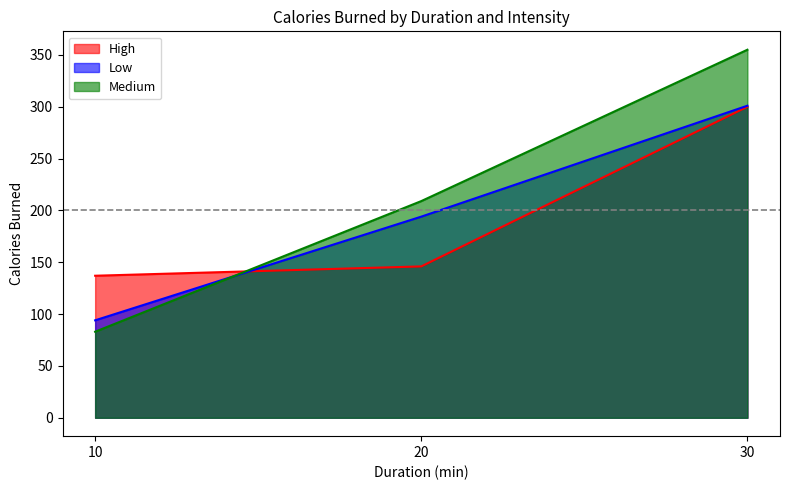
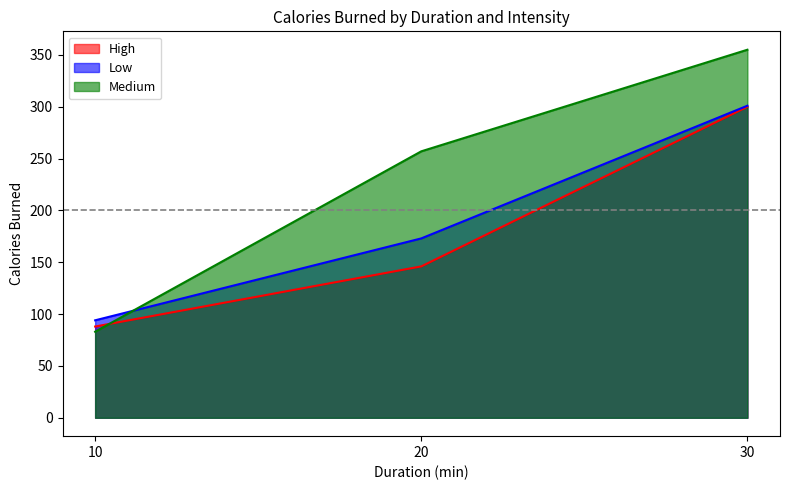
High, 10: 137 -> 88
Low, 20: 194 -> 173
Medium, 20: 209 -> 257
